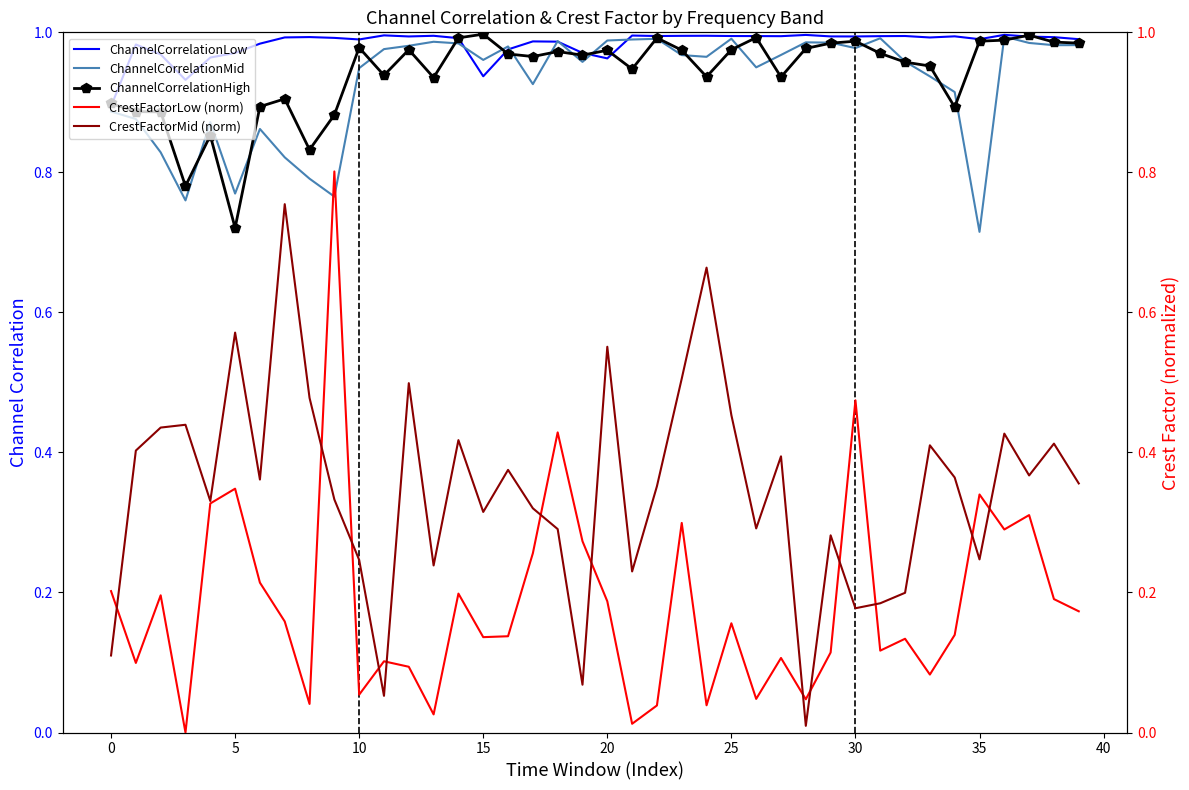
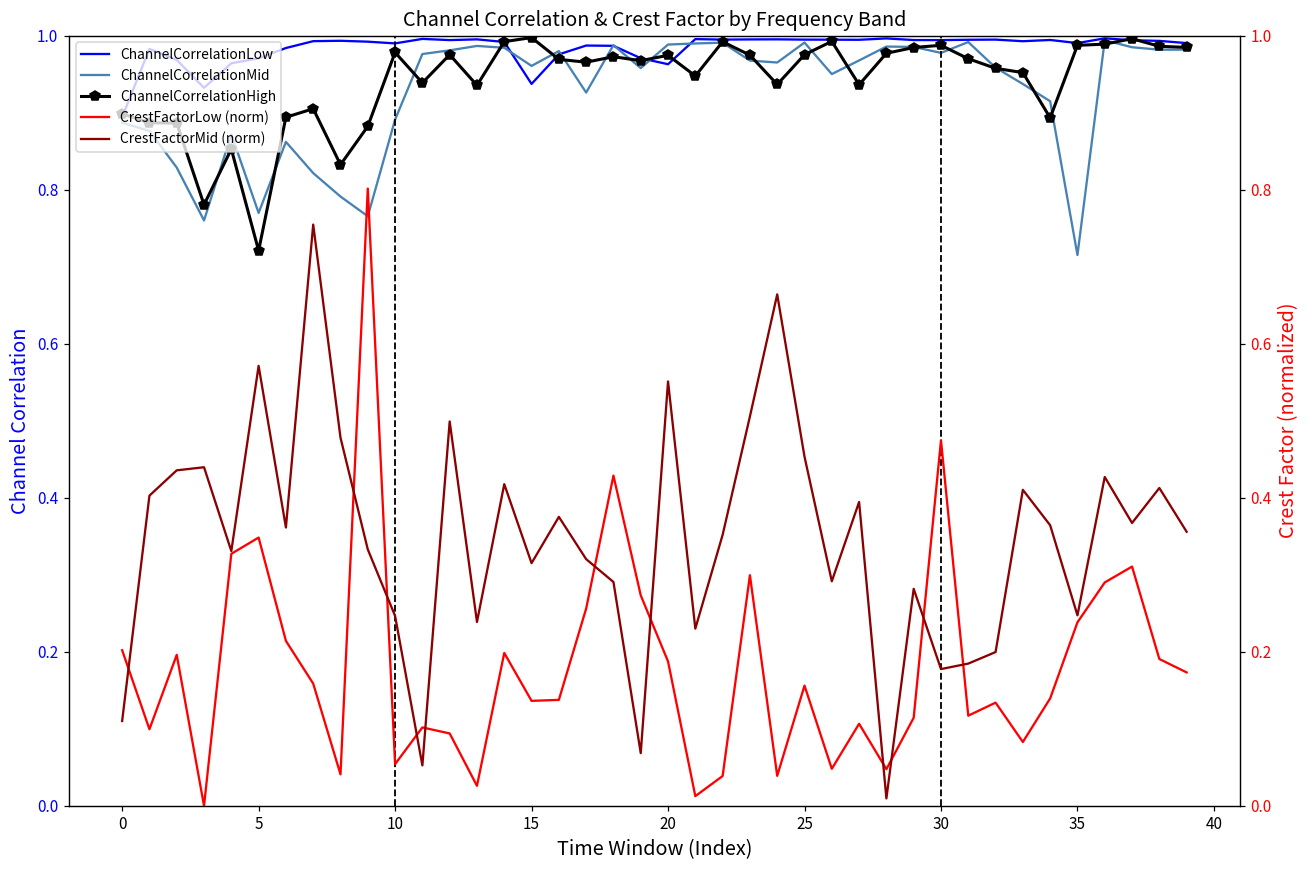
ChannelCorrelationMid, 10: 0.95 -> 0.89
CrestFactorLow (norm), 35: 0.34 -> 0.24
